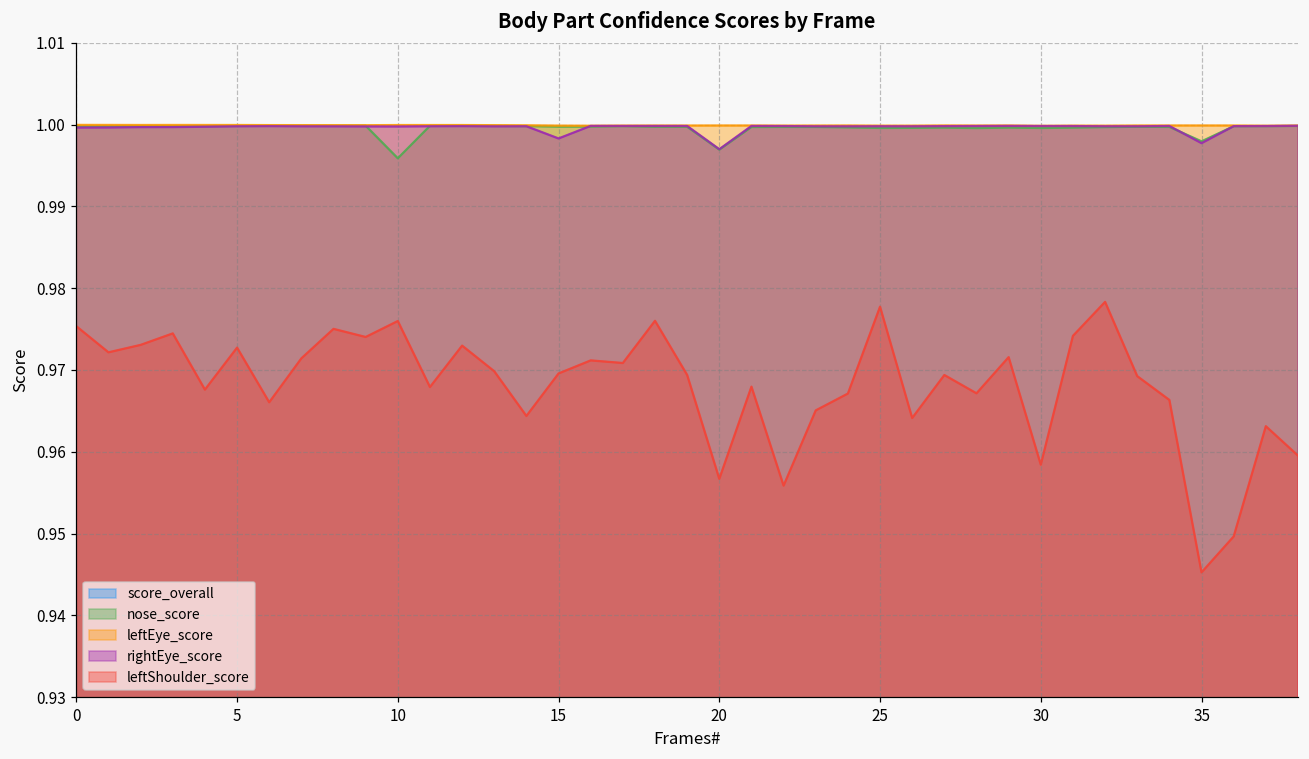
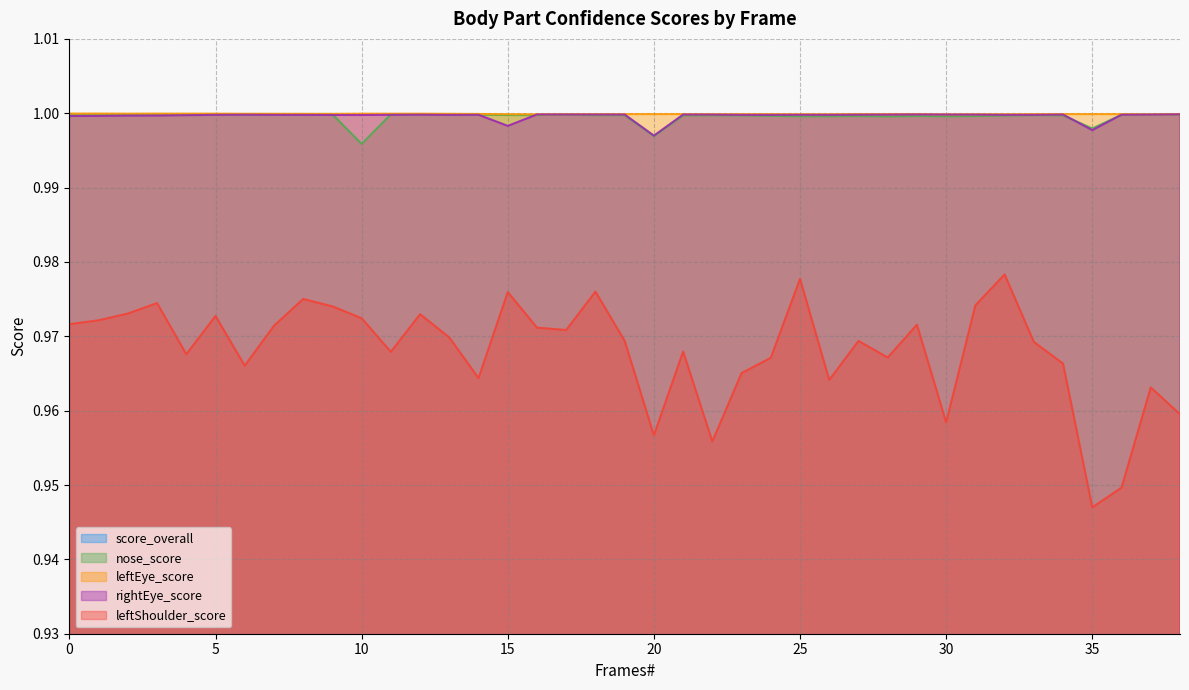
leftShoulder_score, 0: 0.975 -> 0.972
leftShoulder_score, 10: 0.976 -> 0.972
leftShoulder_score, 15: 0.970 -> 0.976
leftShoulder_score, 35: 0.945 -> 0.947
